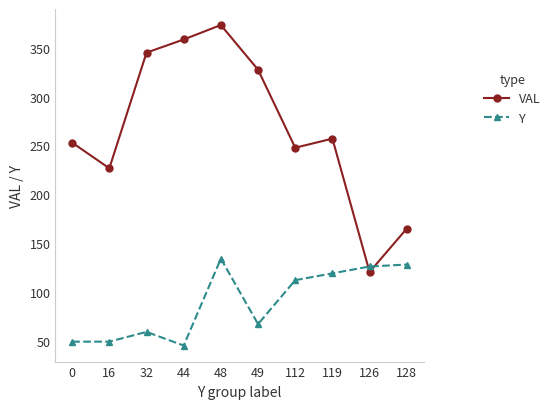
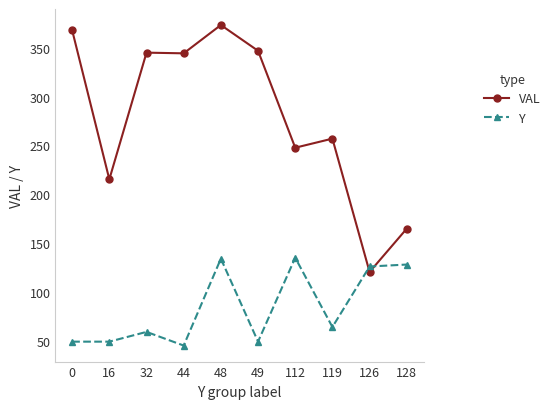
VAL, 0: 250 -> 370
VAL, 16: 230 -> 220
VAL, 44: 360 -> 340
VAL, 49: 330 -> 350
Y, 49: 70 -> 50
Y, 112: 110 -> 140
Y, 119: 120 -> 60
